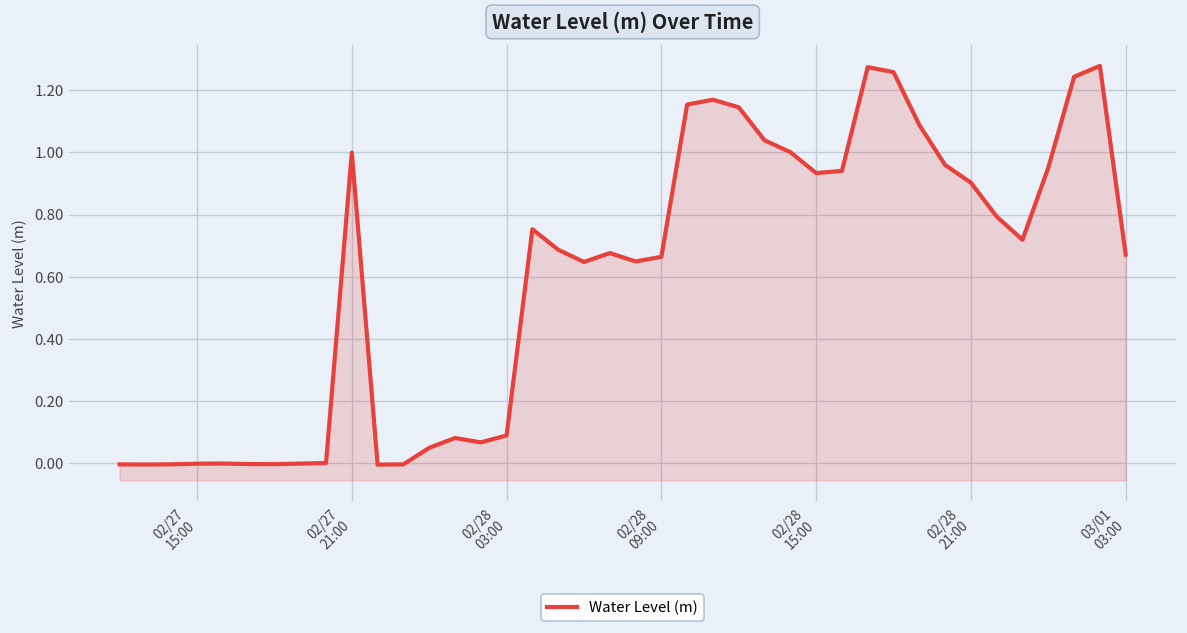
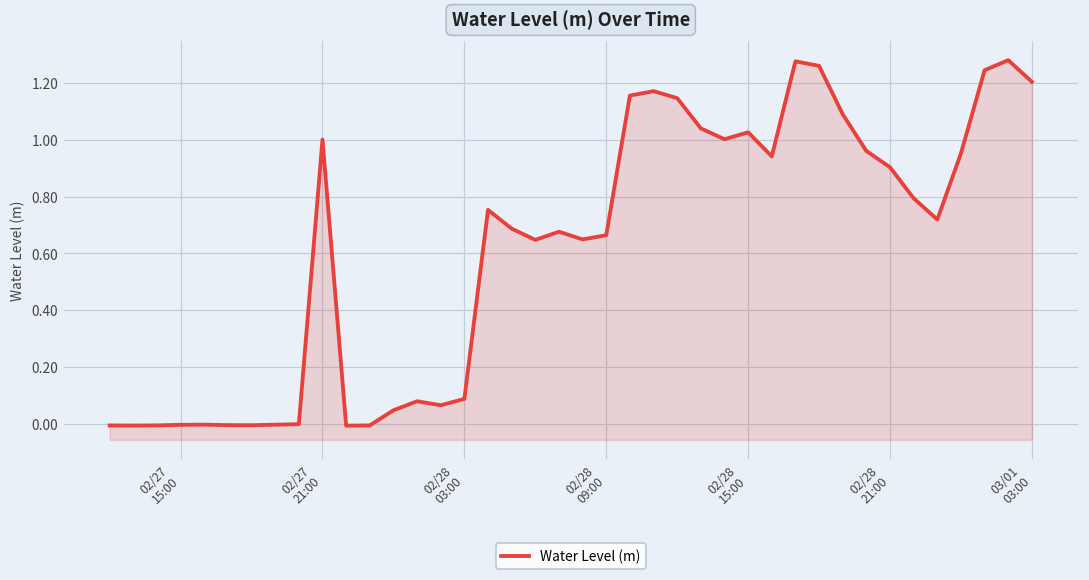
02/28 15:00: 0.93 -> 1.03
03/01 03:00: 0.67 -> 1.20
